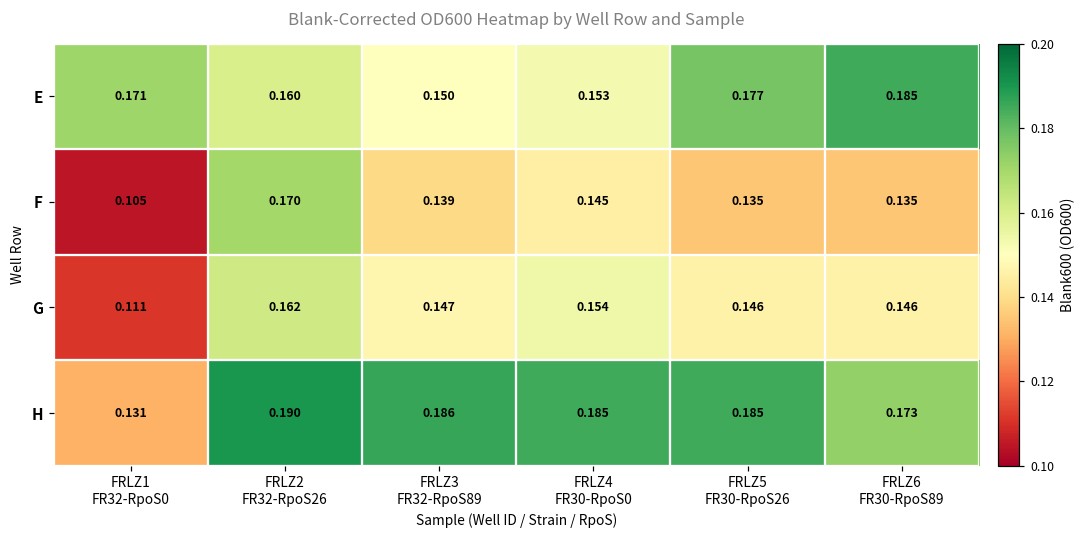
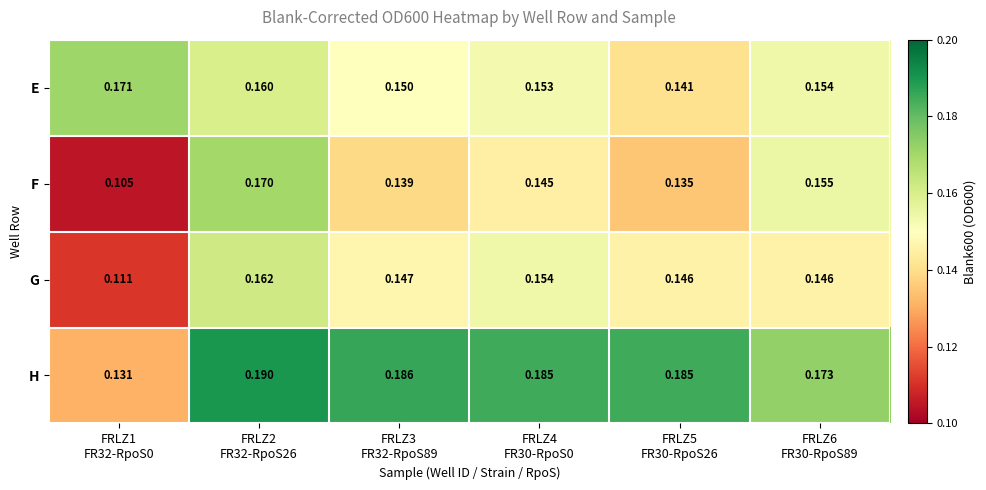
E, FRLZ5 FR30-RpoS26: 0.177 -> 0.141
E, FRLZ6 FR30-RpoS89: 0.185 -> 0.154
F, FRLZ6 FR30-RpoS89: 0.135 -> 0.155
